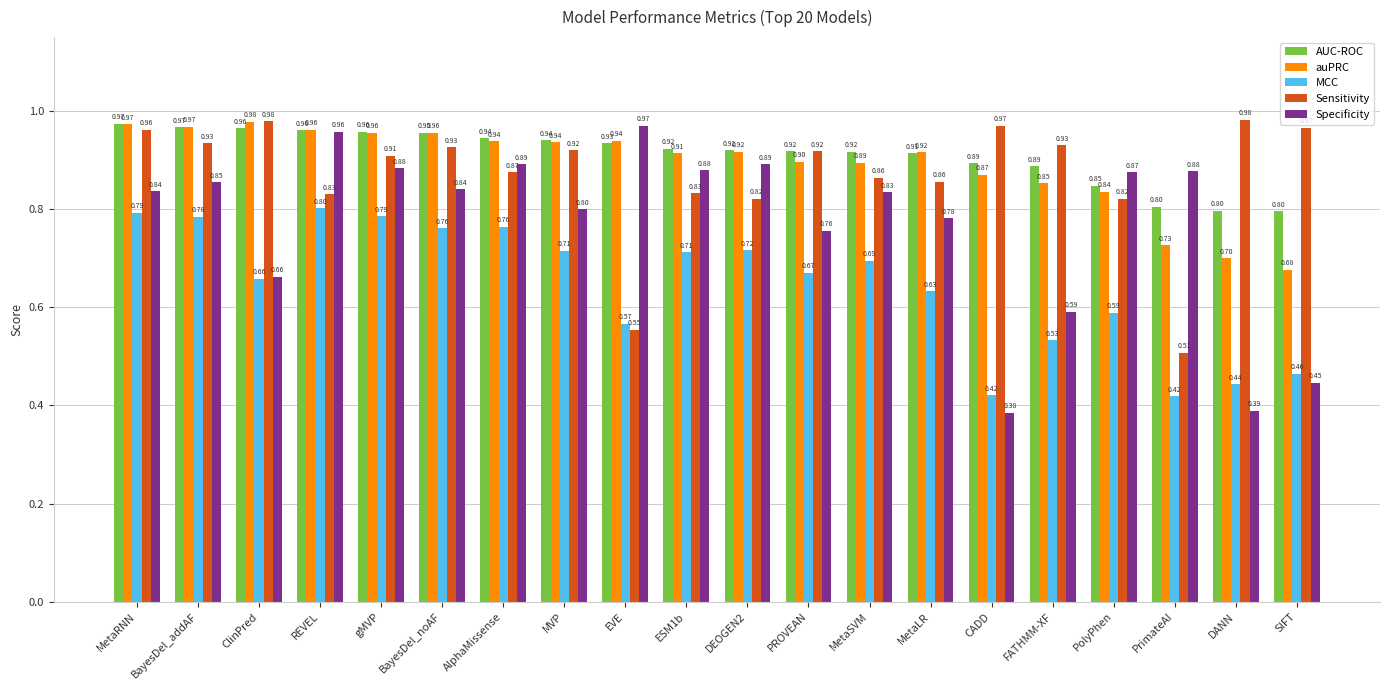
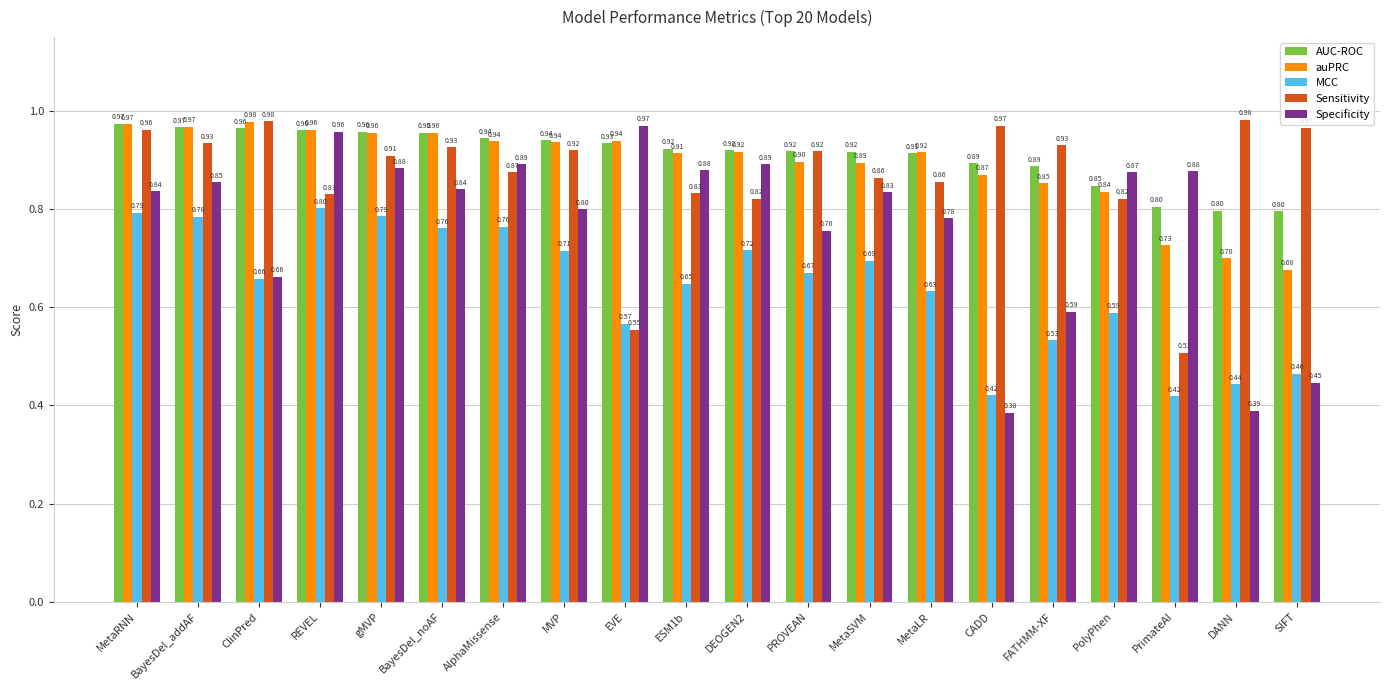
MCC, ESM1b: 0.71 -> 0.65
